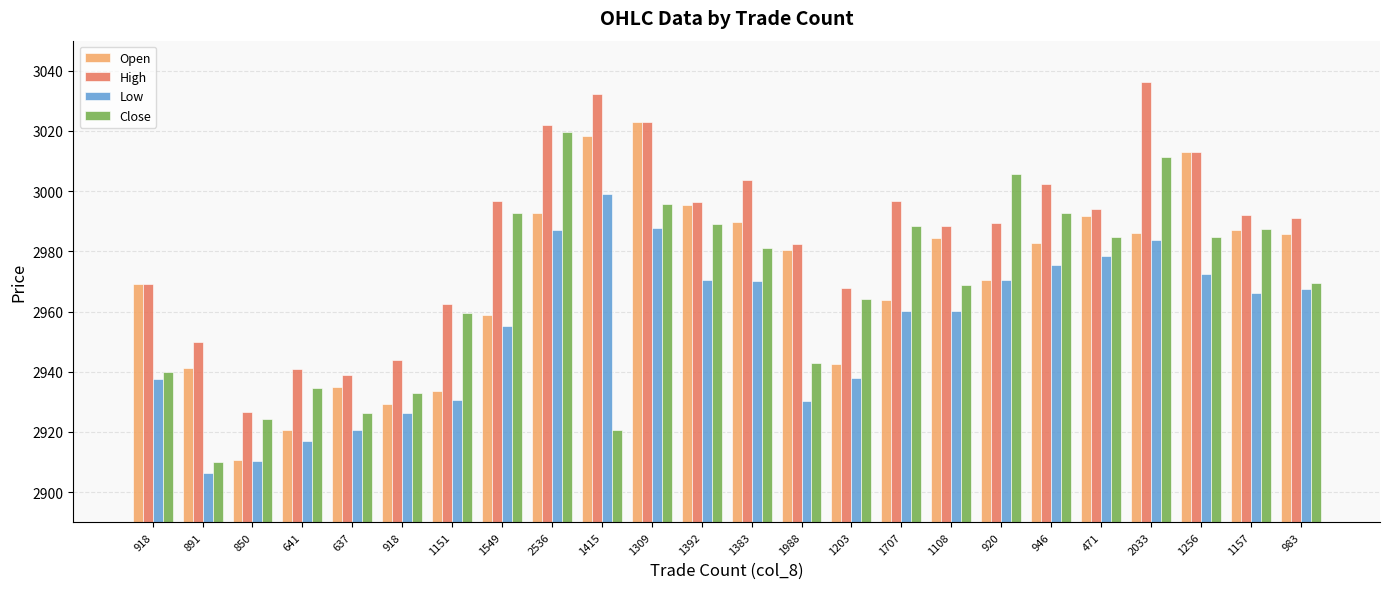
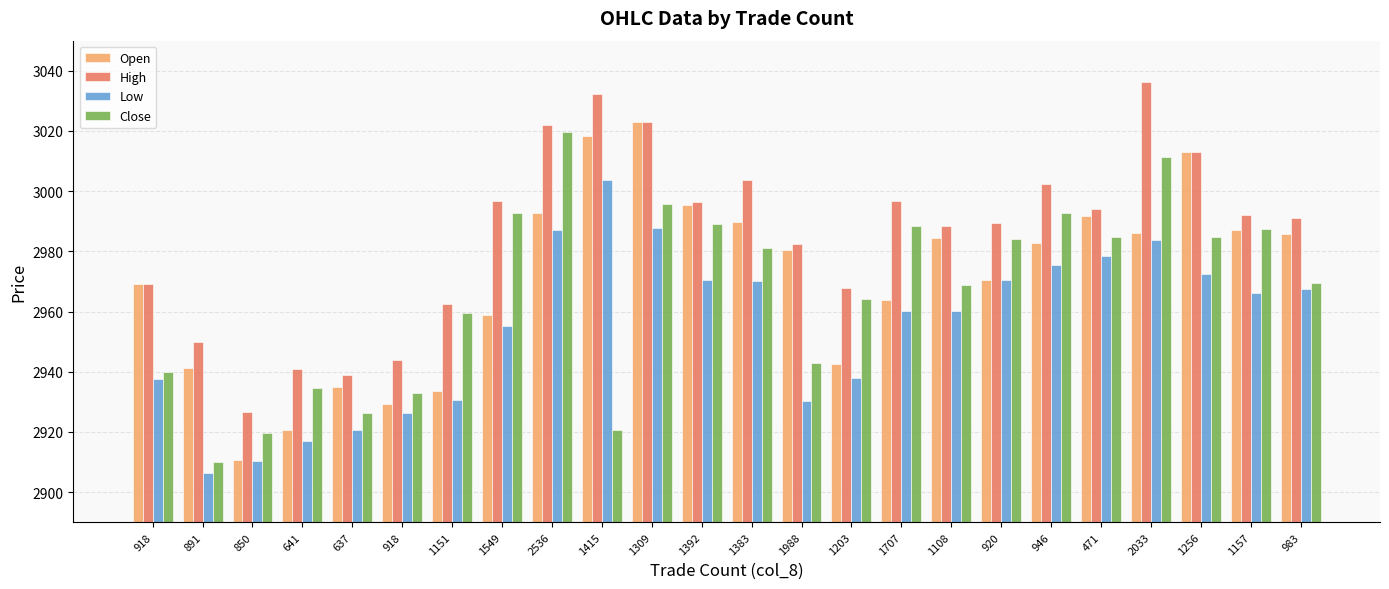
Close, 850: 2924 -> 2920
Low, 1415: 2999 -> 3004
Close, 920: 3006 -> 2984
